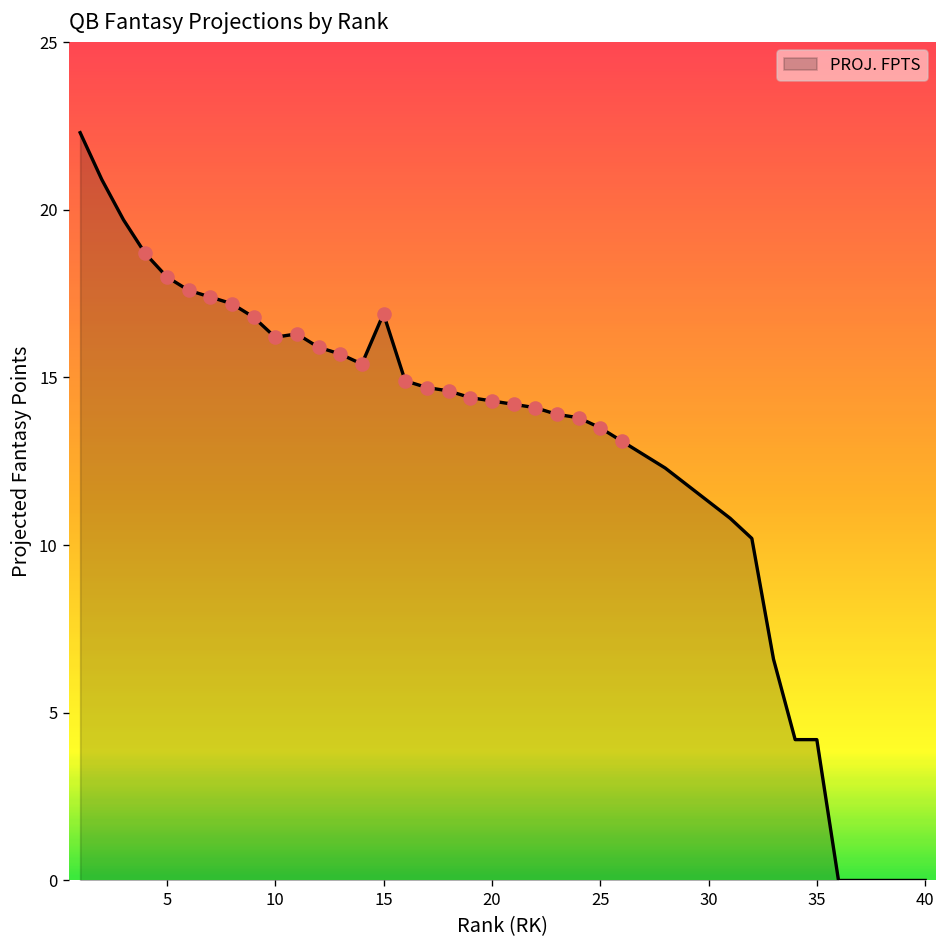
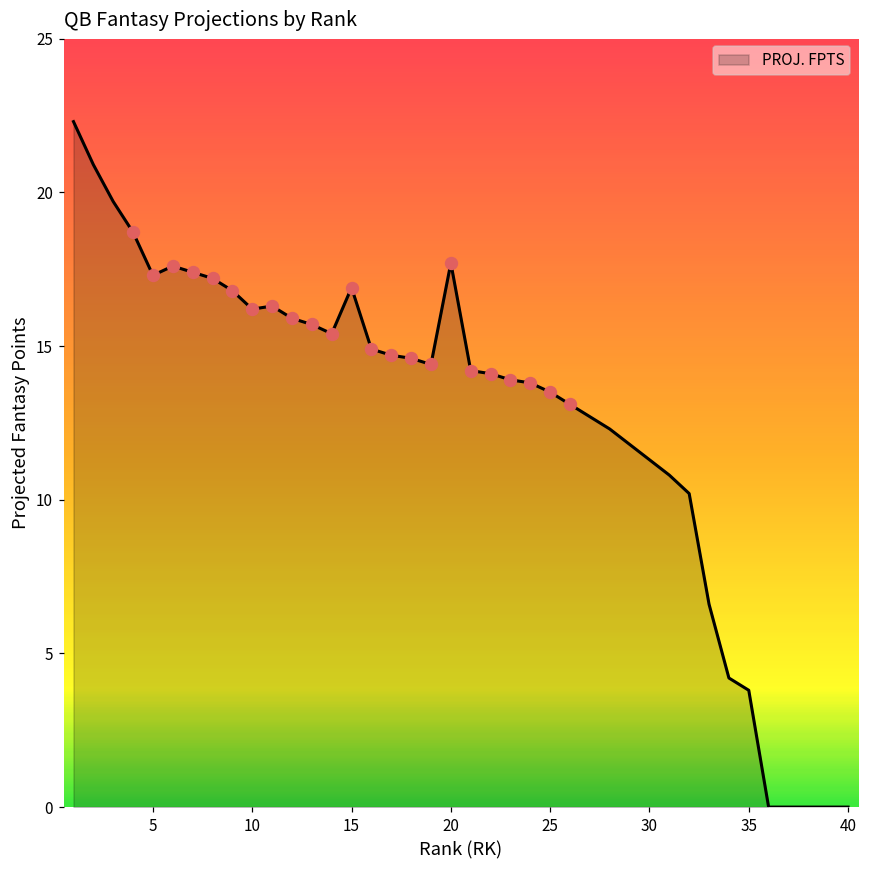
PROJ. FPTS, 5: 18.0 -> 17.3
PROJ. FPTS, 20: 14.3 -> 17.7
PROJ. FPTS, 35: 4.2 -> 3.8
